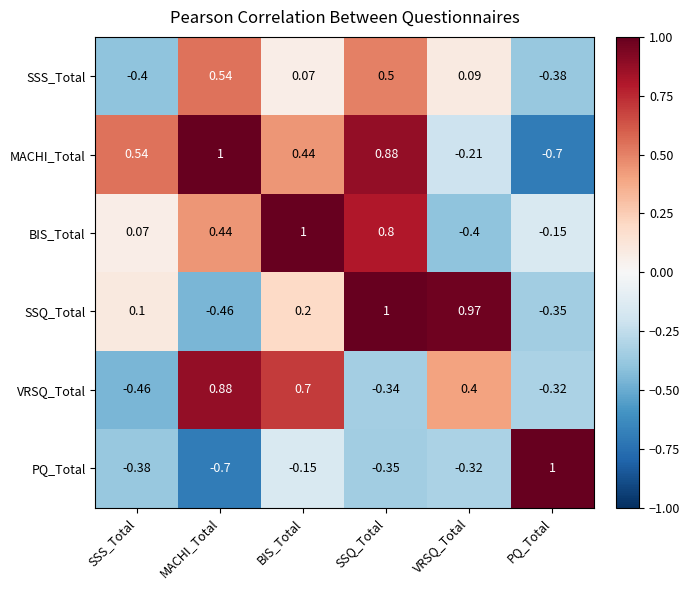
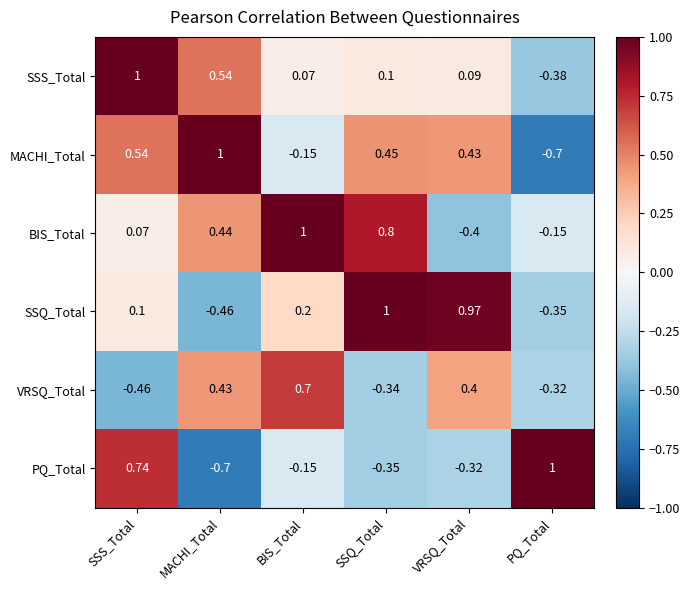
SSS_Total, SSS_Total: -0.4 -> 1
SSS_Total, SSQ_Total: 0.5 -> 0.1
MACHI_Total, BIS_Total: 0.44 -> -0.15
MACHI_Total, SSQ_Total: 0.88 -> 0.45
MACHI_Total, VRSQ_Total: -0.21 -> 0.43
VRSQ_Total, MACHI_Total: 0.88 -> 0.43
PQ_Total, SSS_Total: -0.38 -> 0.74
